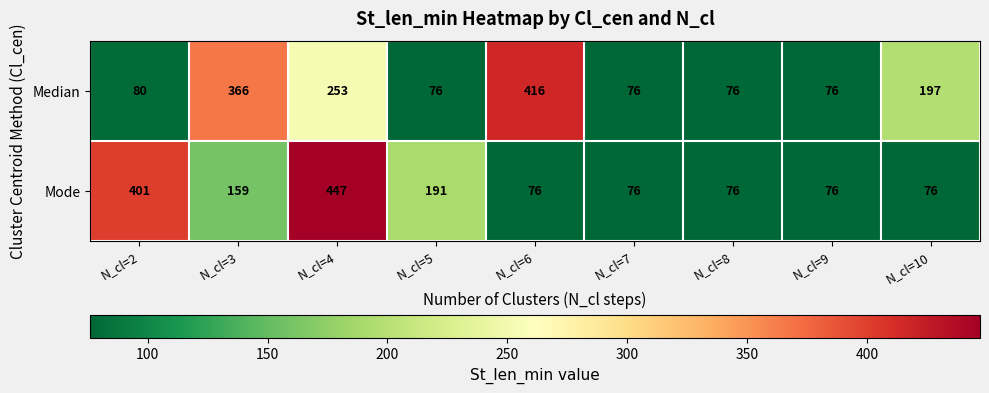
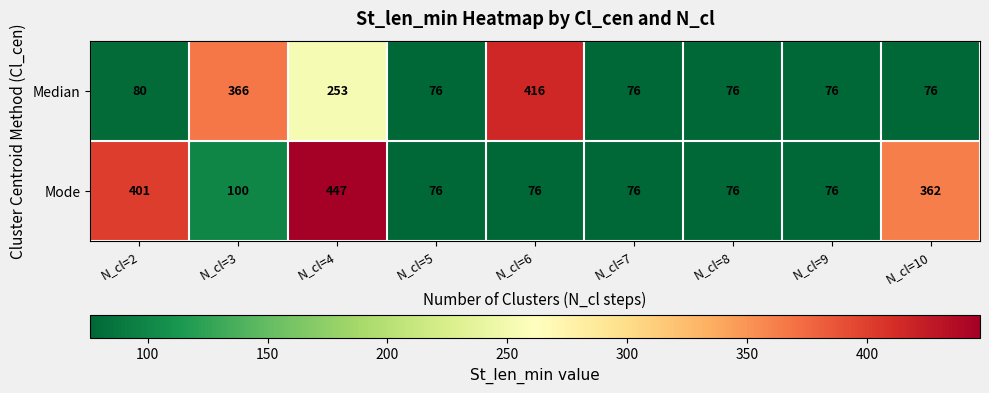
Median, N_cl=10: 197 -> 76
Mode, N_cl=3: 159 -> 100
Mode, N_cl=5: 191 -> 76
Mode, N_cl=10: 76 -> 362
